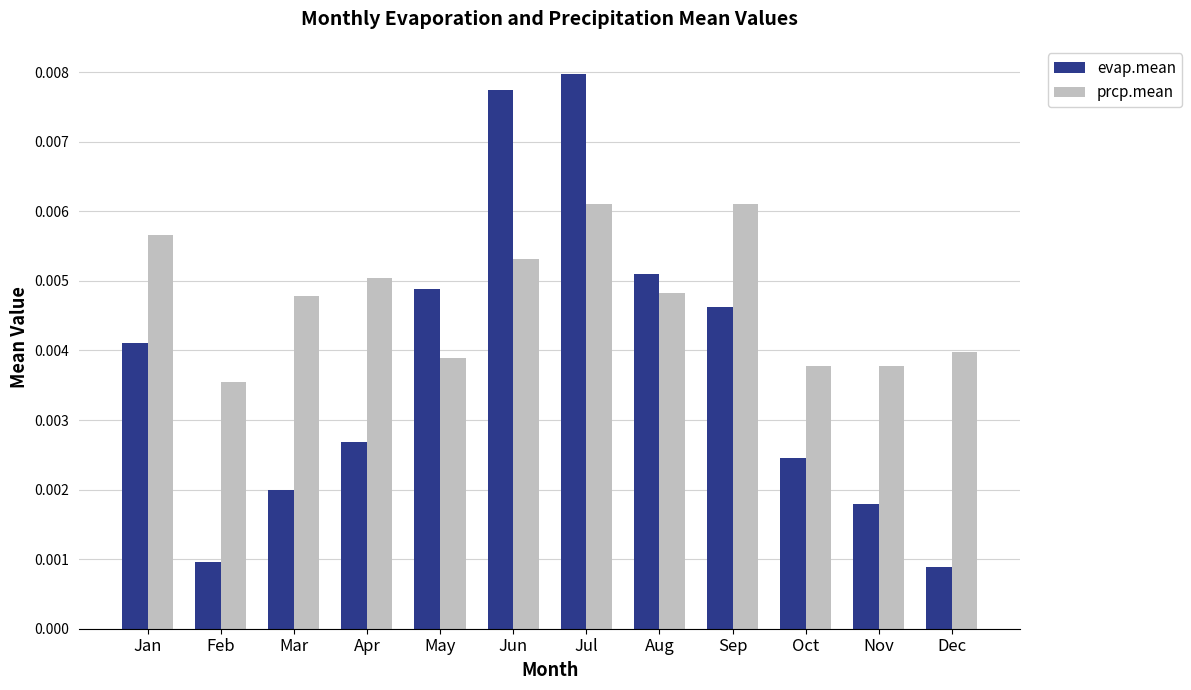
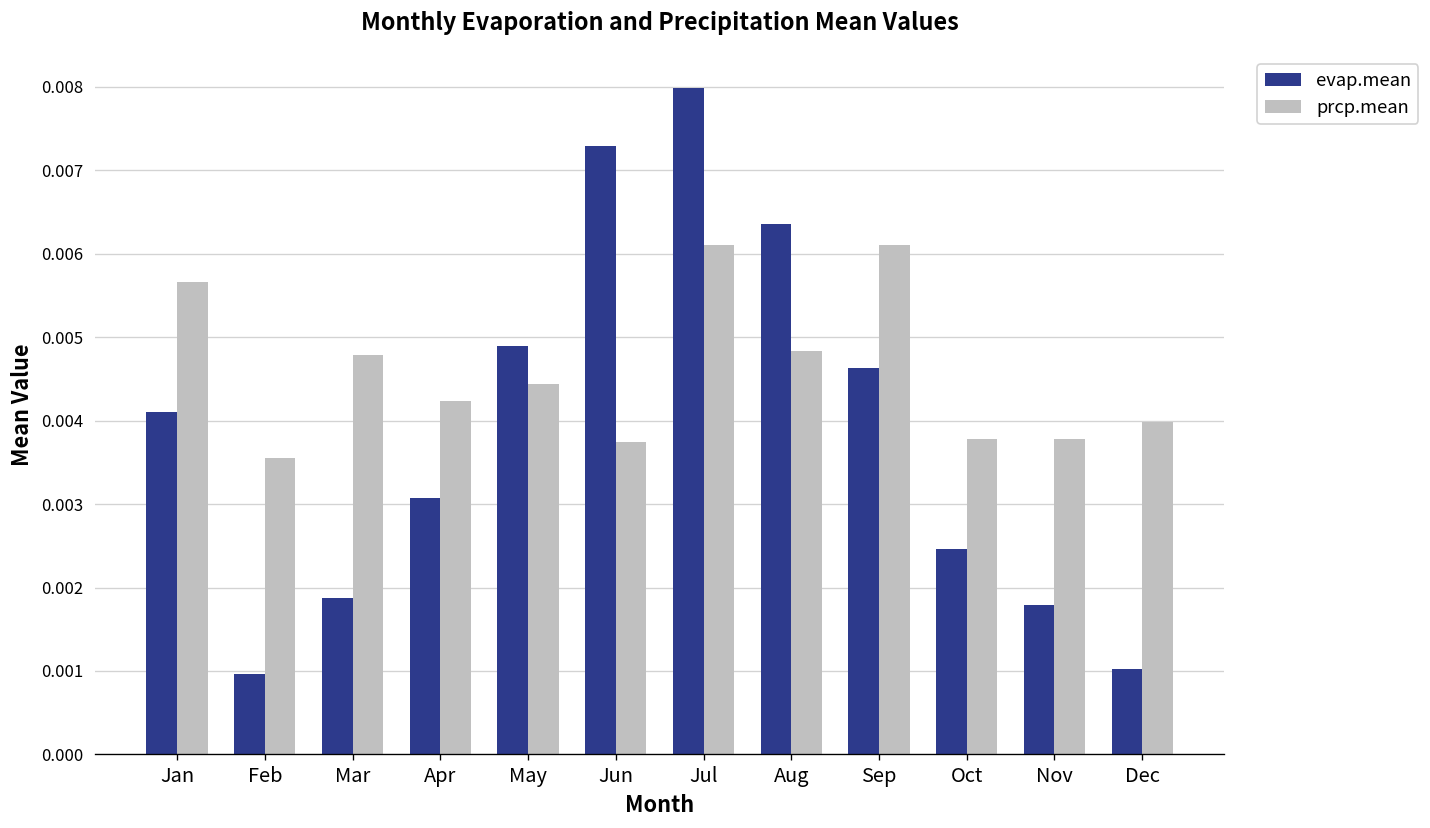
evap.mean, Mar: 0.0020 -> 0.0019
evap.mean, Apr: 0.0027 -> 0.0031
prcp.mean, Apr: 0.0050 -> 0.0042
prcp.mean, May: 0.0039 -> 0.0044
evap.mean, Jun: 0.0077 -> 0.0073
prcp.mean, Jun: 0.0053 -> 0.0037
evap.mean, Aug: 0.0051 -> 0.0064
evap.mean, Dec: 0.0009 -> 0.0010
